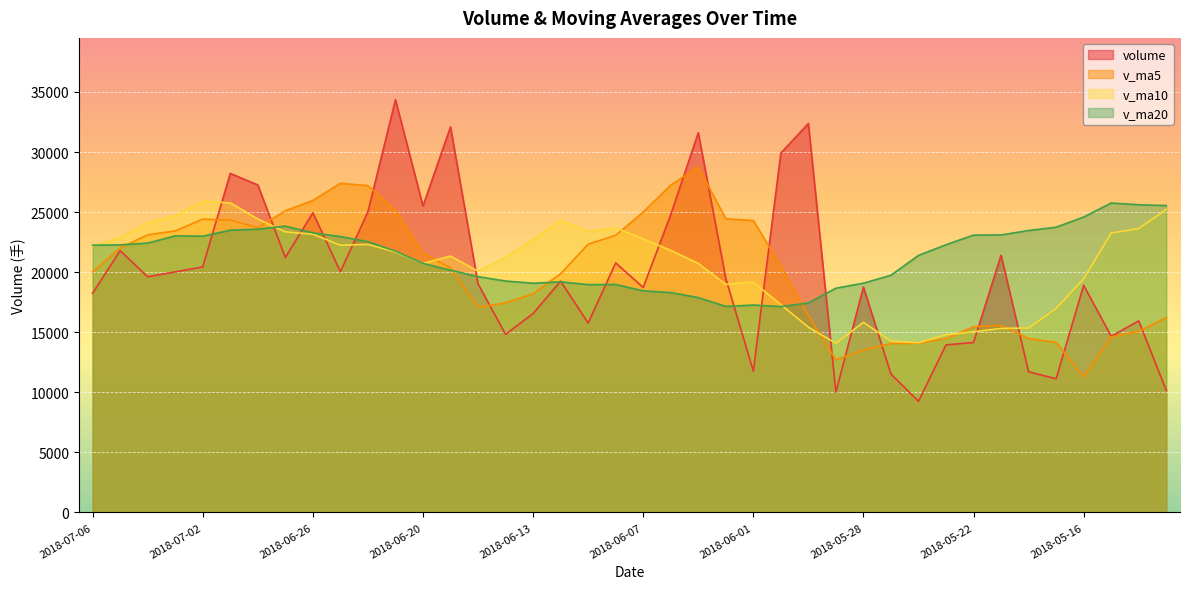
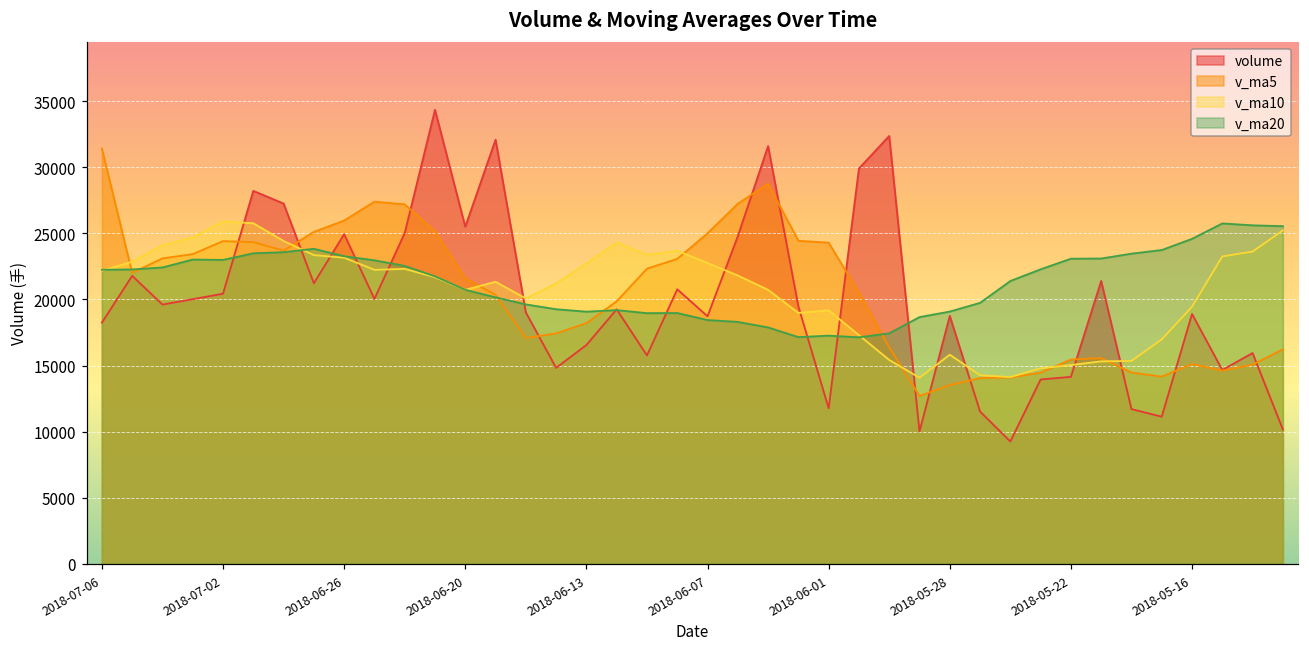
v_ma5, 2018-07-06: 20000 -> 31400
v_ma5, 2018-05-16: 11300 -> 15100
